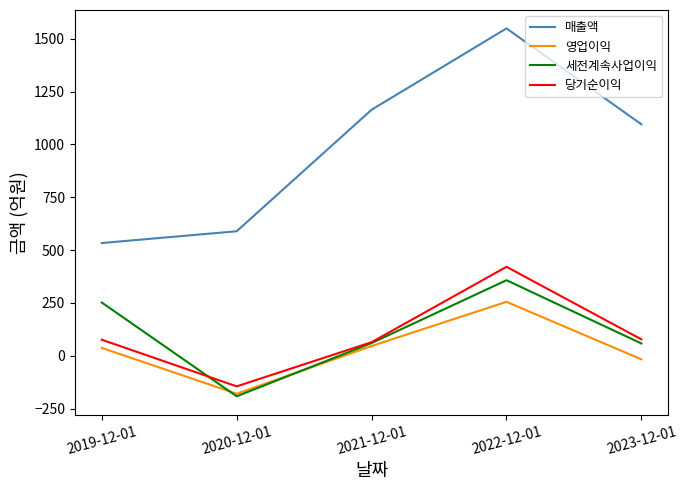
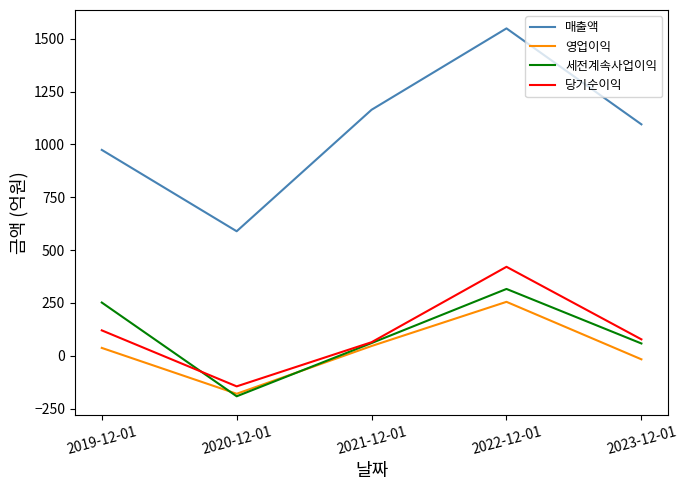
매출액, 2019-12-01: 530 -> 970
당기순이익, 2019-12-01: 80 -> 120
세전계속사업이익, 2022-12-01: 360 -> 320
